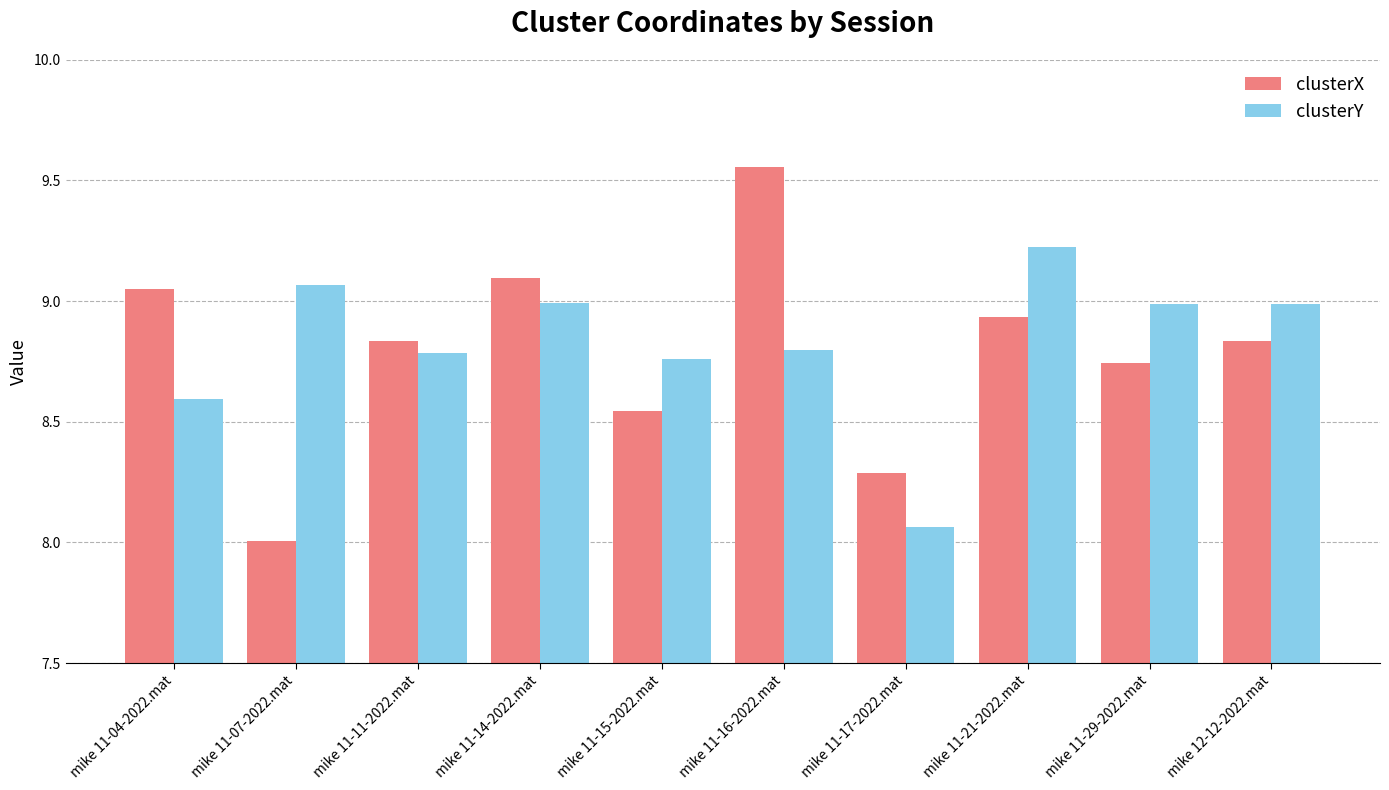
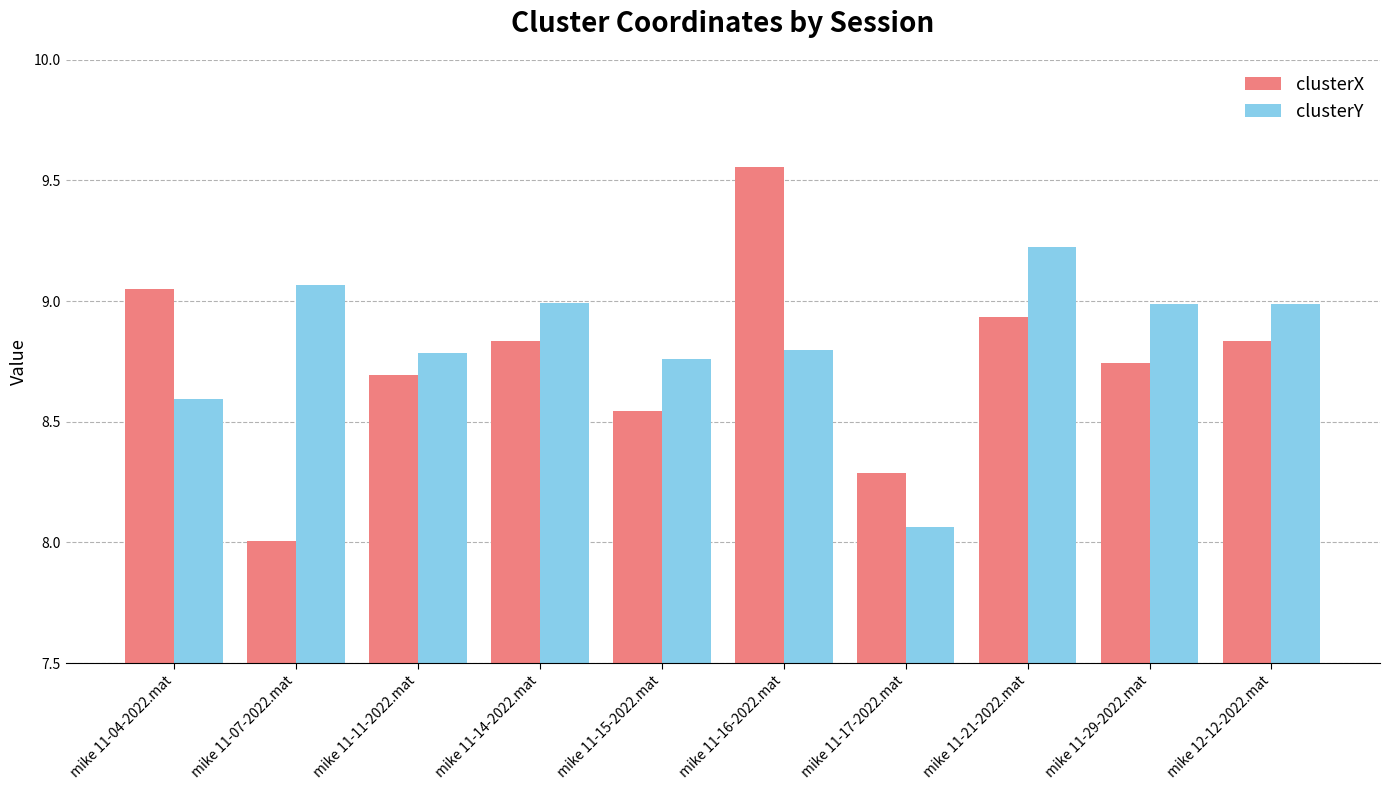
clusterX, mike 11-11-2022.mat: 8.84 -> 8.69
clusterX, mike 11-14-2022.mat: 9.10 -> 8.84
